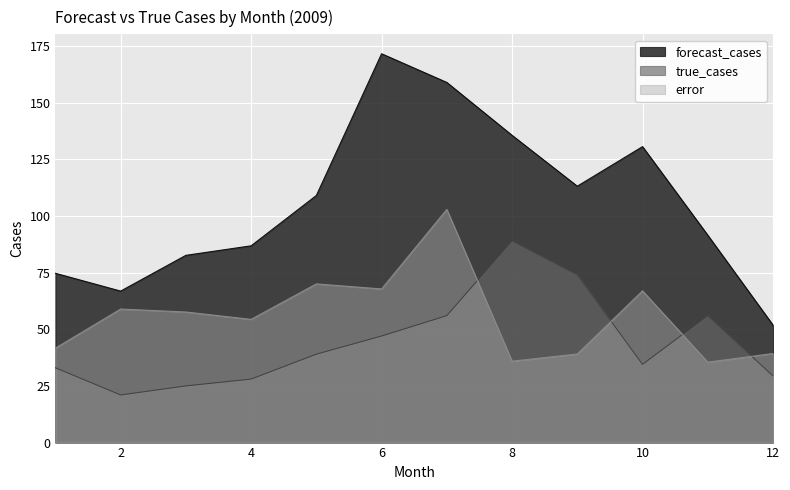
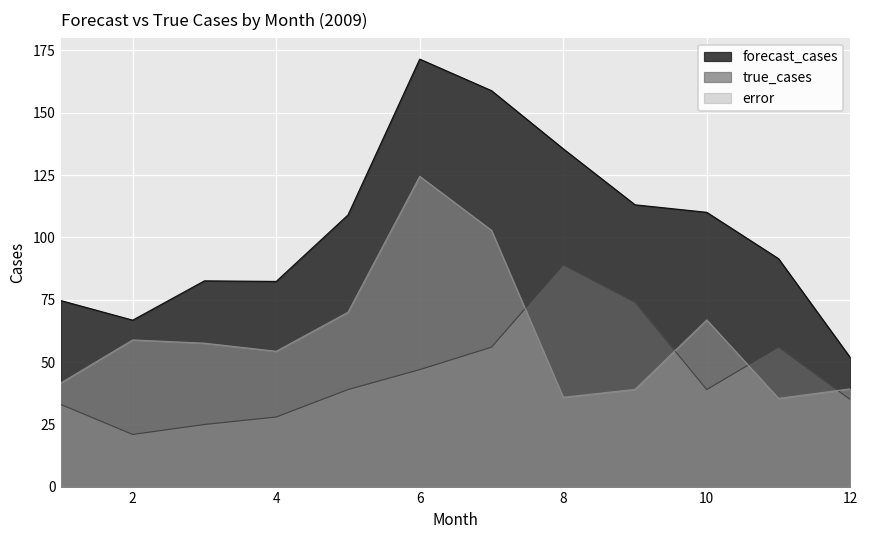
forecast_cases, 4: 87 -> 82
error, 6: 68 -> 124
forecast_cases, 10: 131 -> 110
true_cases, 10: 35 -> 39
true_cases, 12: 29 -> 35
